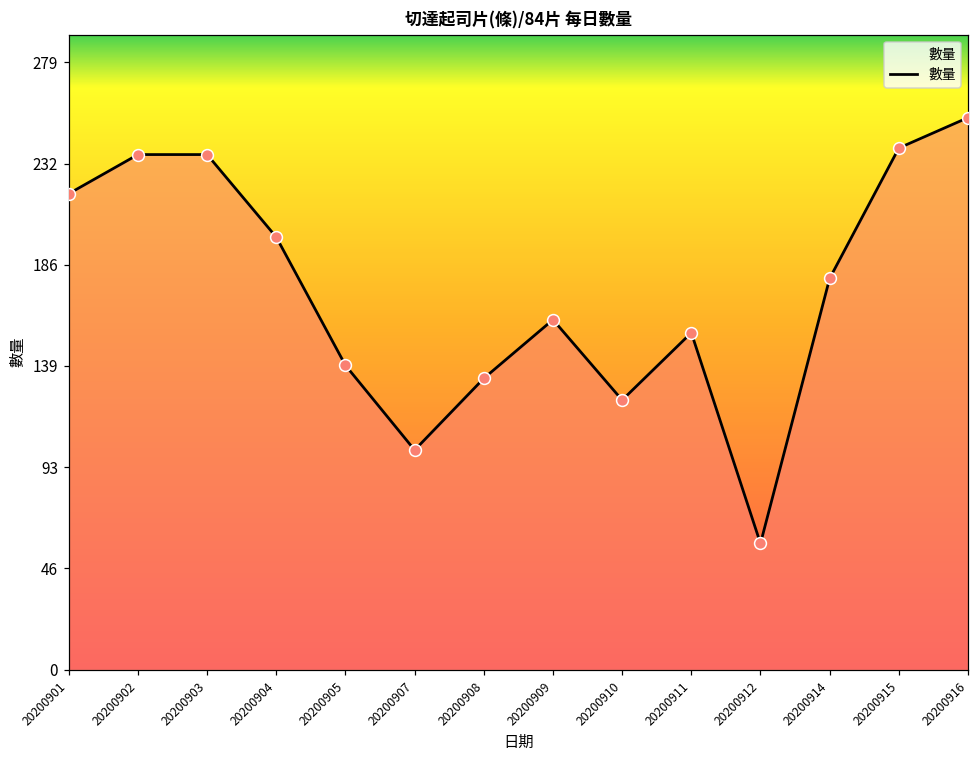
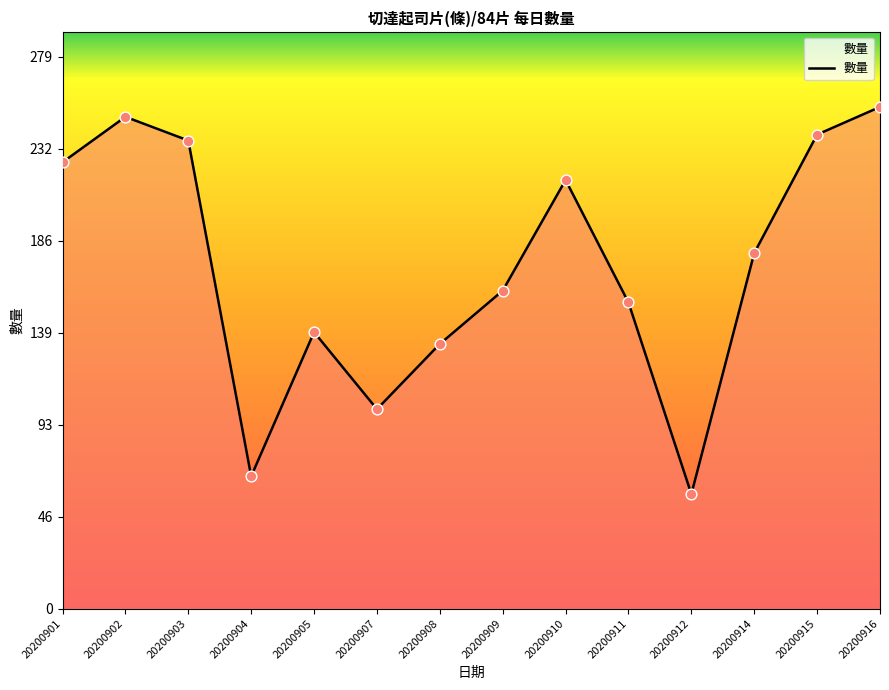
20200901: 219 -> 226
20200902: 237 -> 249
20200904: 199 -> 67
20200910: 124 -> 217
